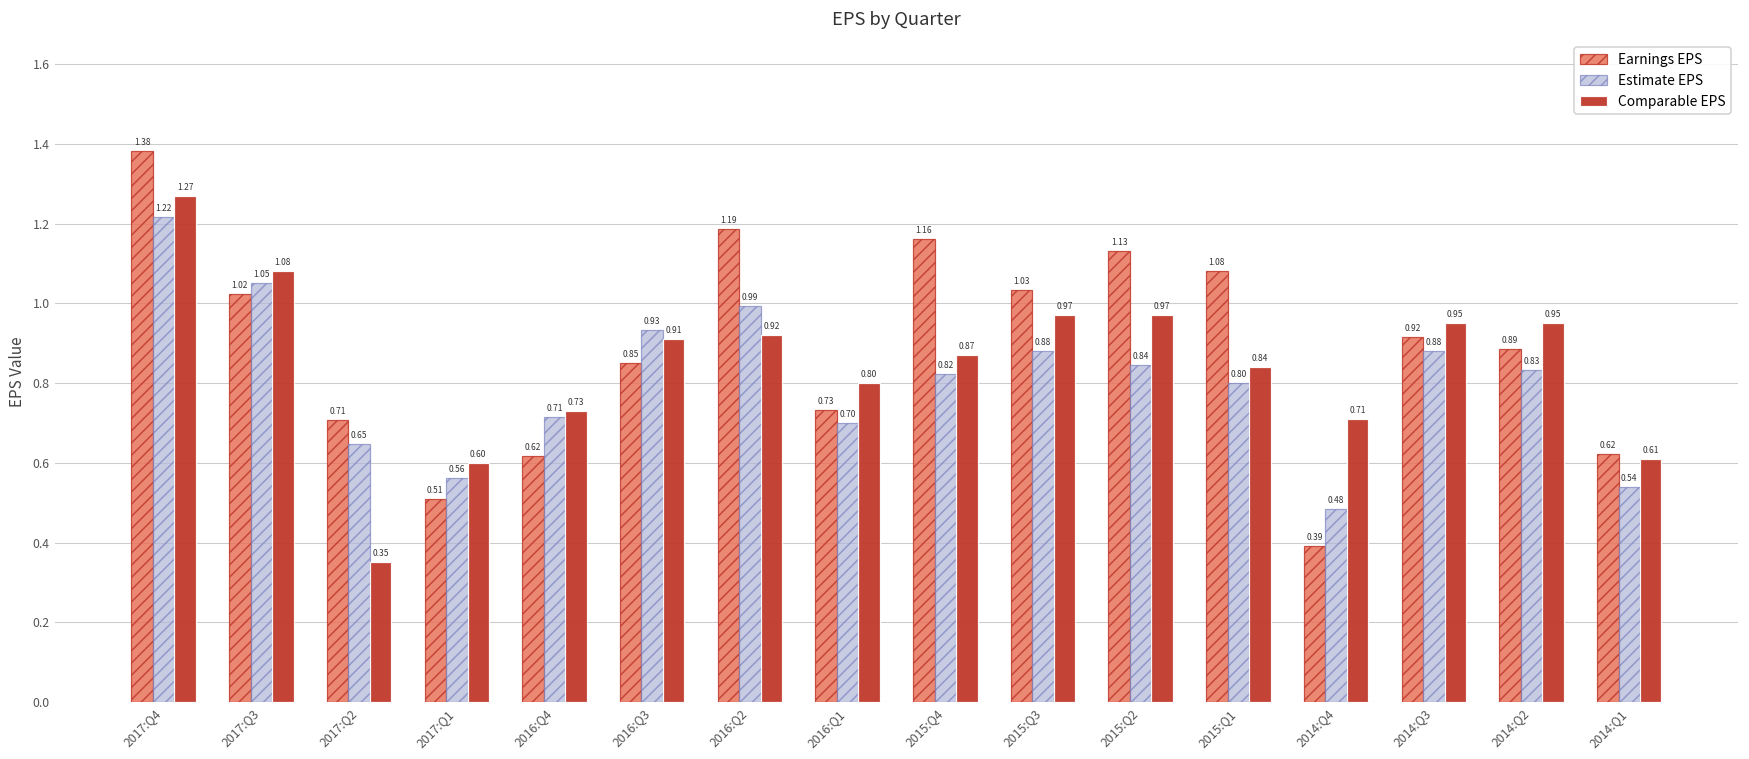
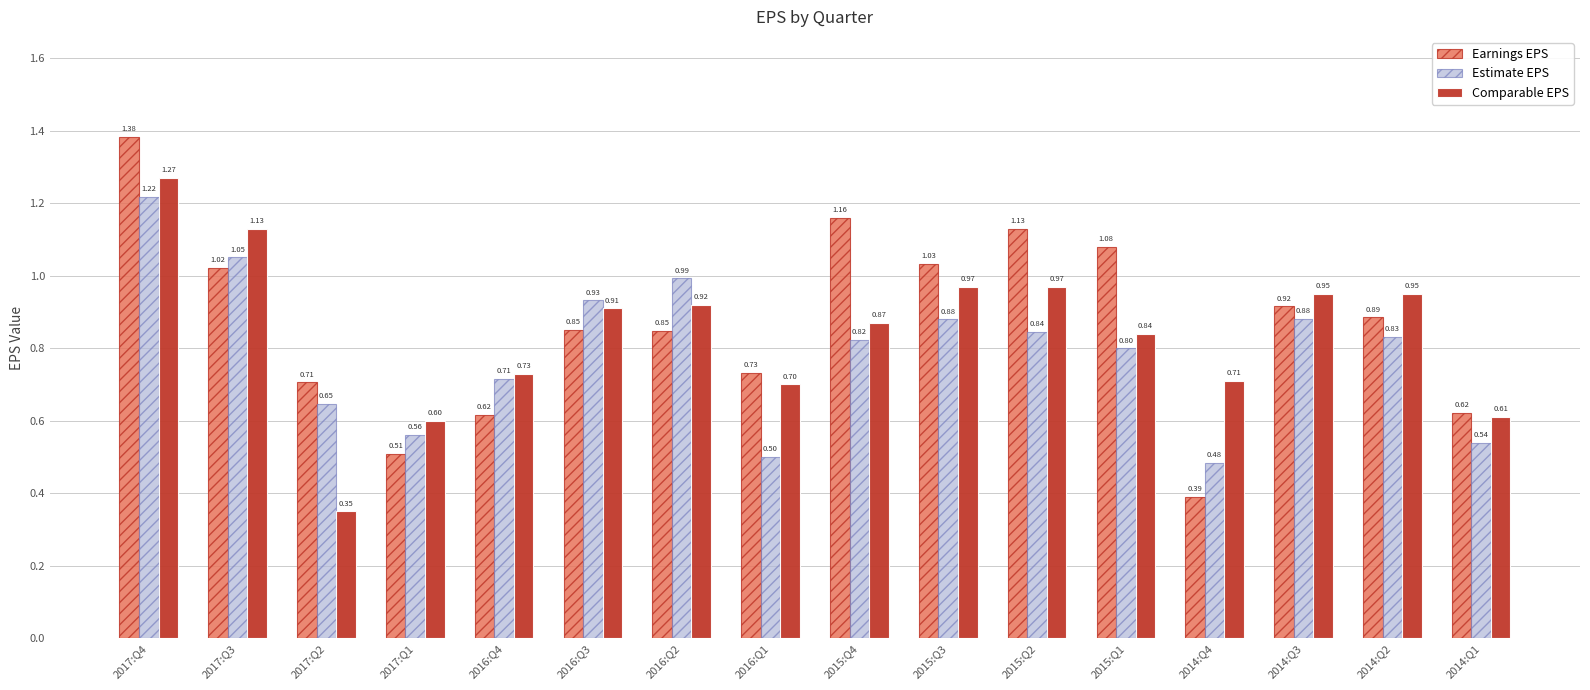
Comparable EPS, 2017:Q3: 1.08 -> 1.13
Earnings EPS, 2016:Q2: 1.19 -> 0.85
Estimate EPS, 2016:Q1: 0.70 -> 0.50
Comparable EPS, 2016:Q1: 0.80 -> 0.70
